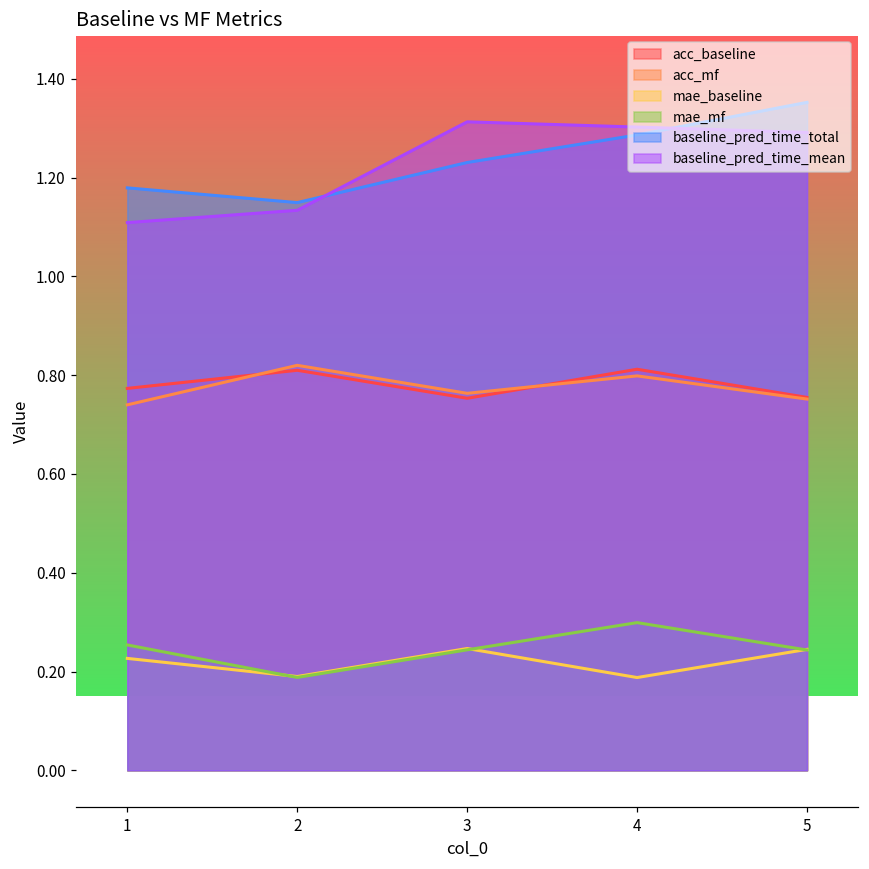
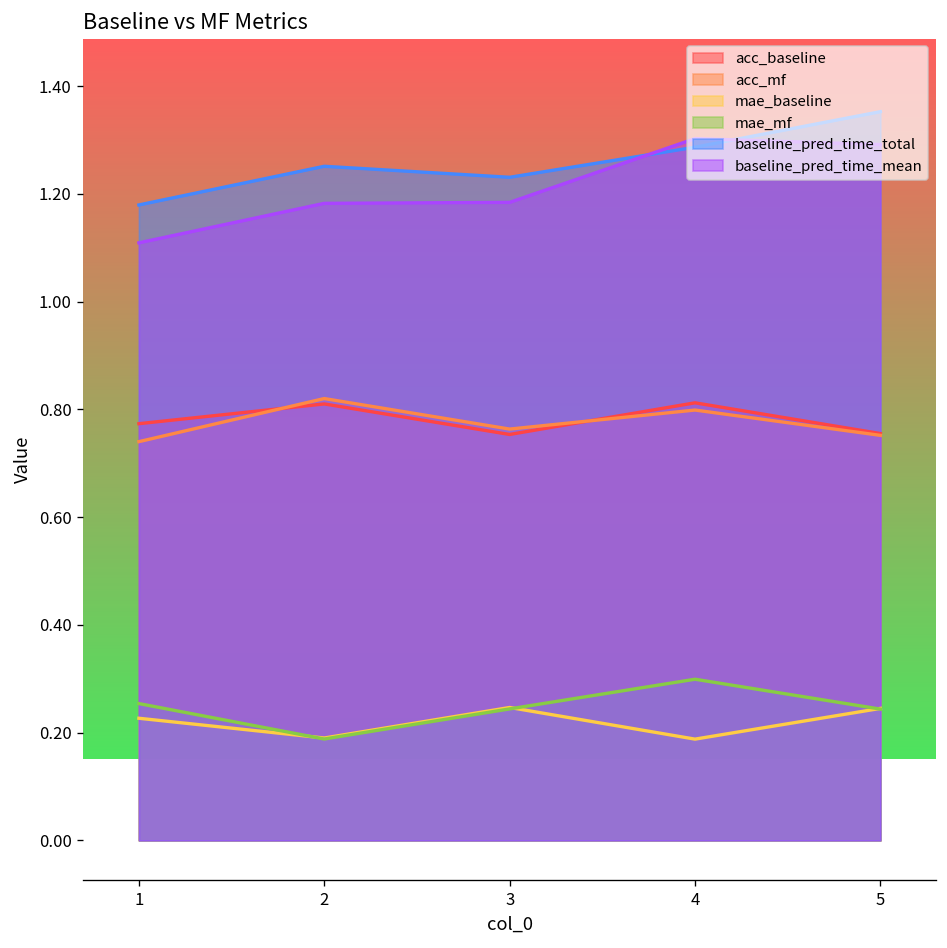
baseline_pred_time_total, 2: 1.15 -> 1.25
baseline_pred_time_mean, 2: 1.13 -> 1.18
baseline_pred_time_mean, 3: 1.31 -> 1.18
